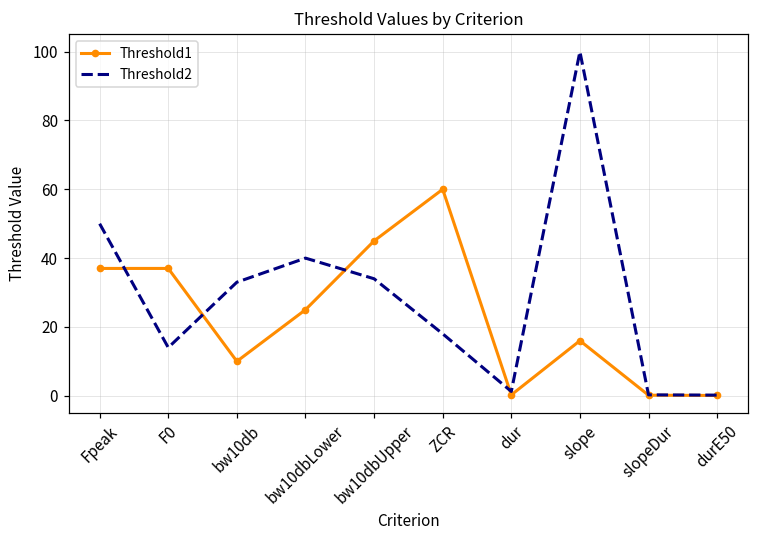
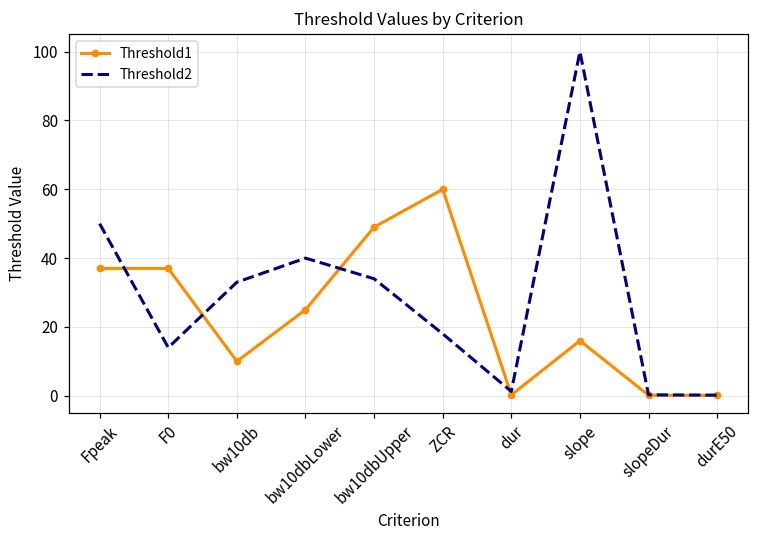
Threshold1, bw10dbUpper: 45 -> 49
